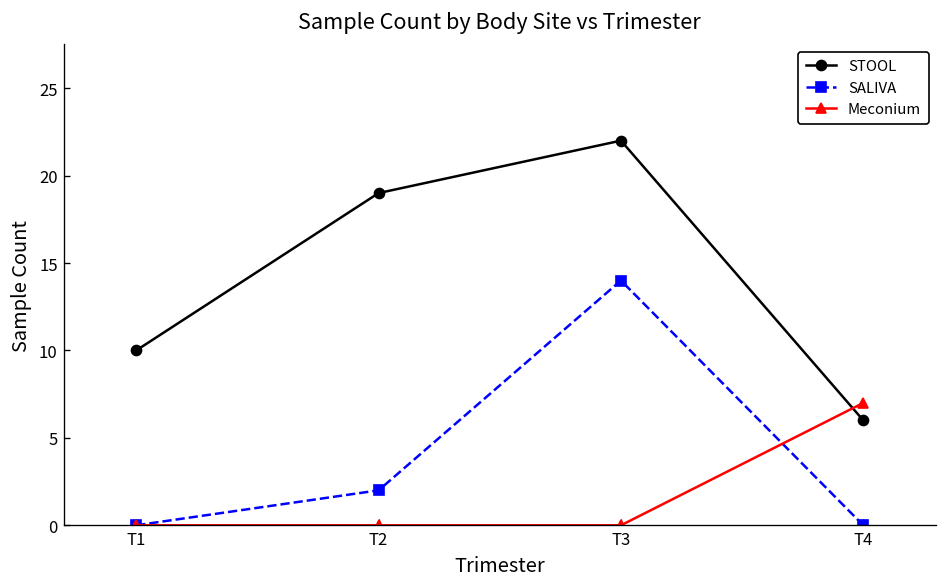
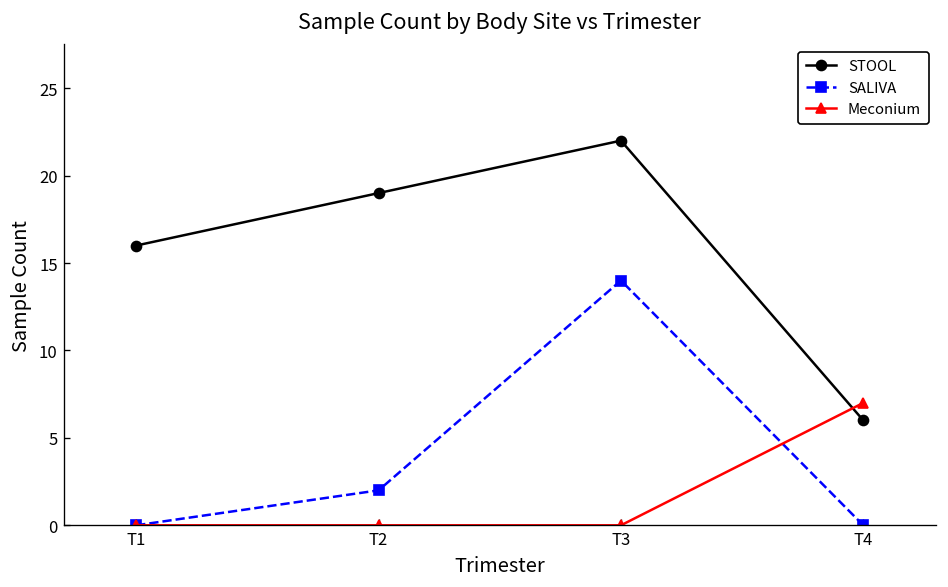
STOOL, T1: 10 -> 16
